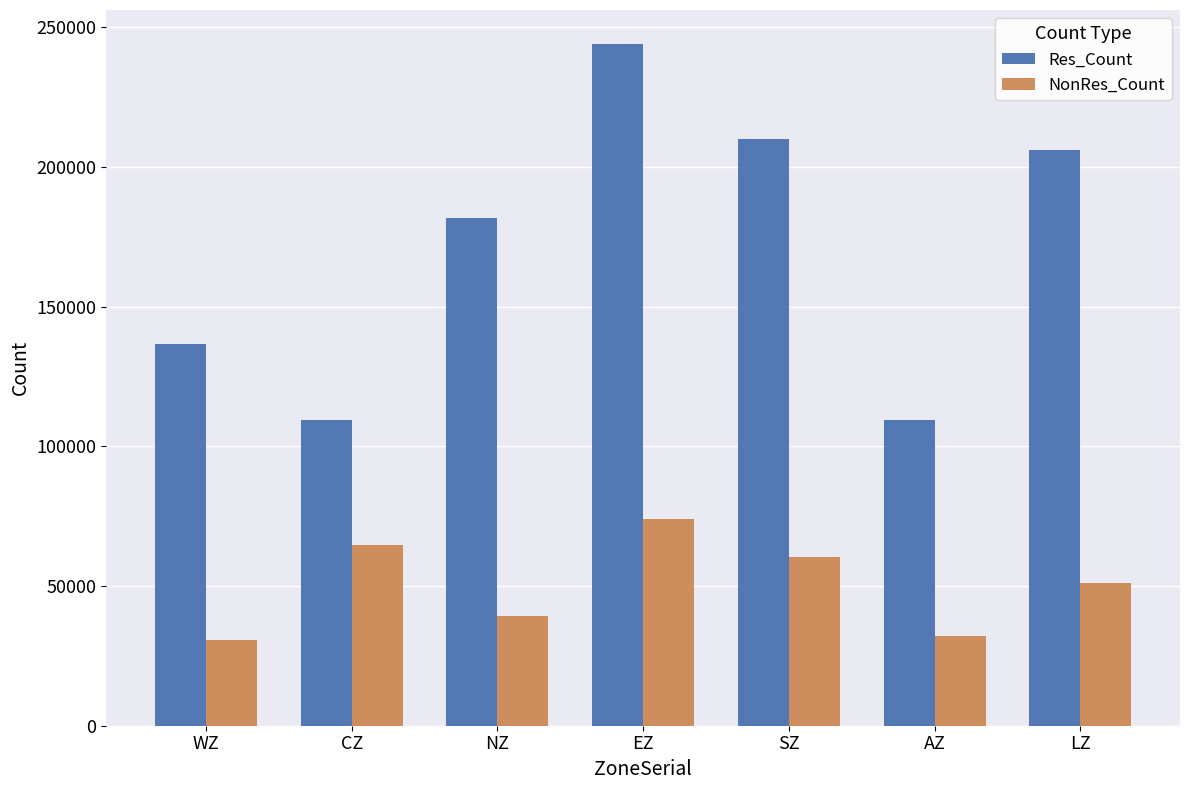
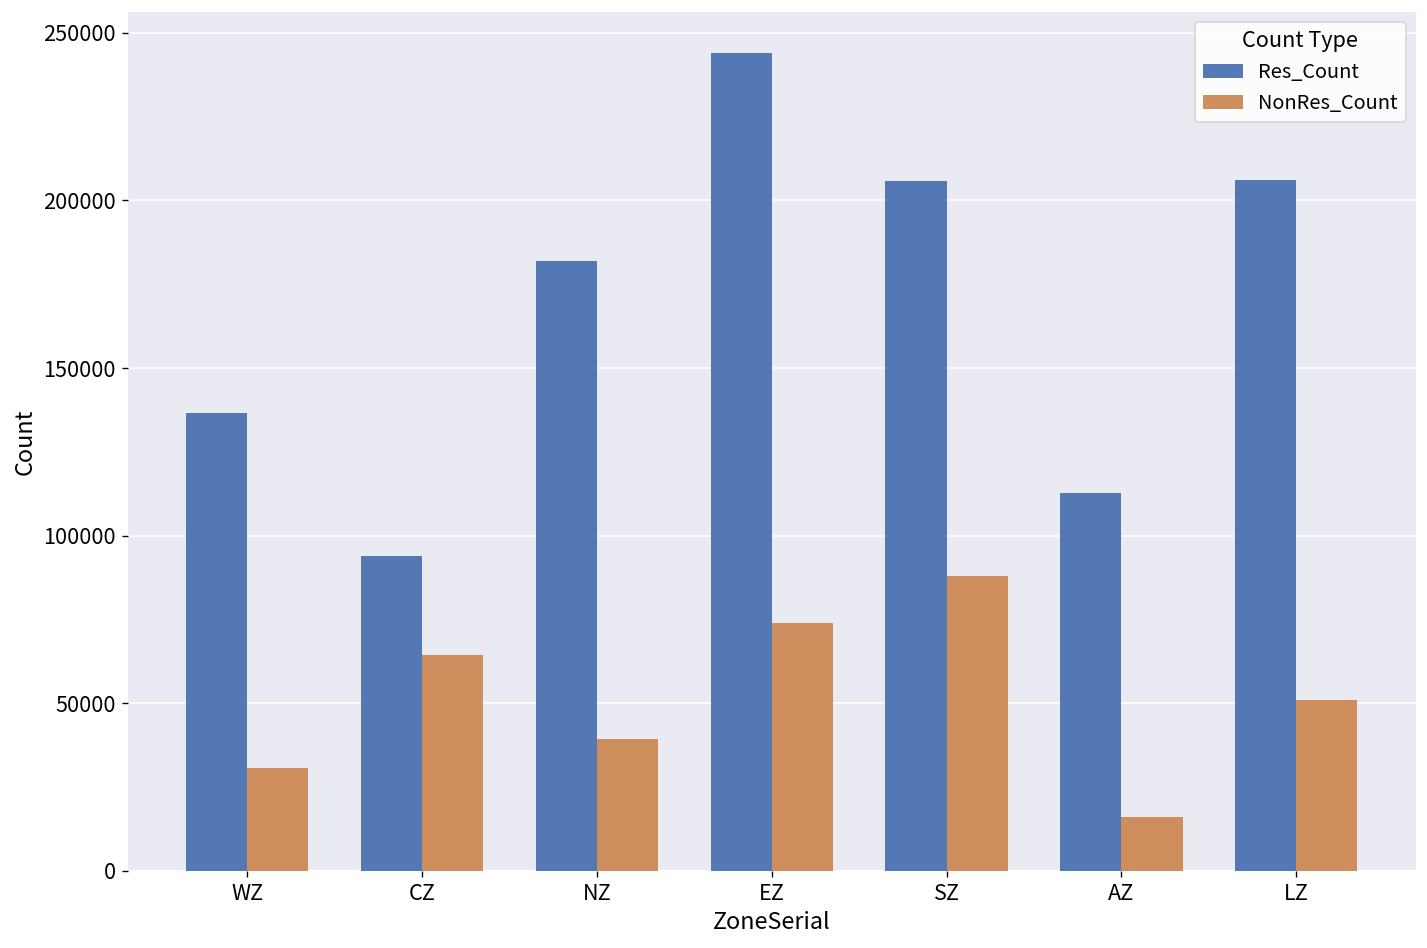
Res_Count, CZ: 109000 -> 94000
Res_Count, SZ: 210000 -> 206000
NonRes_Count, SZ: 60000 -> 88000
Res_Count, AZ: 110000 -> 113000
NonRes_Count, AZ: 32000 -> 16000
